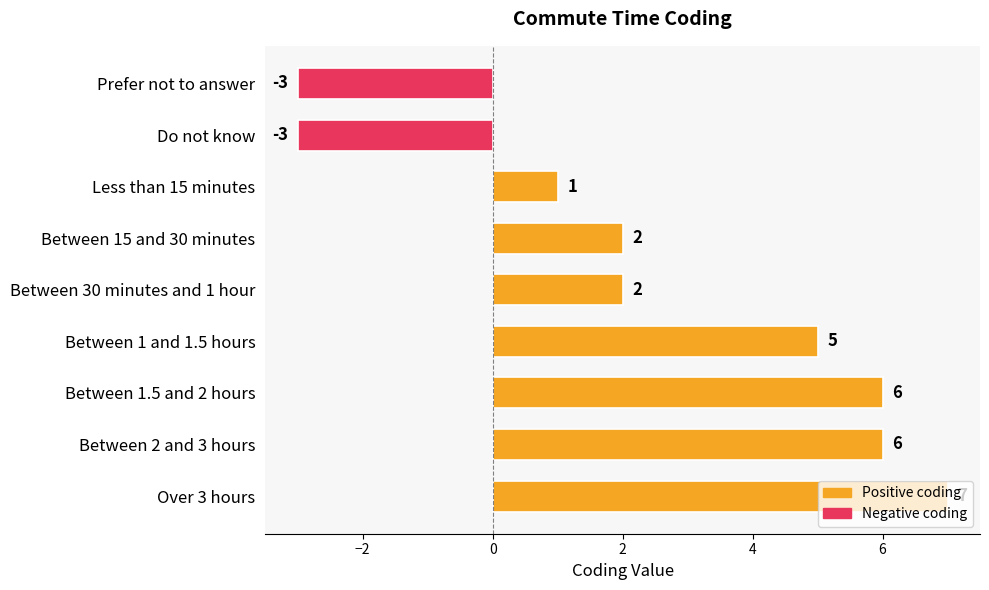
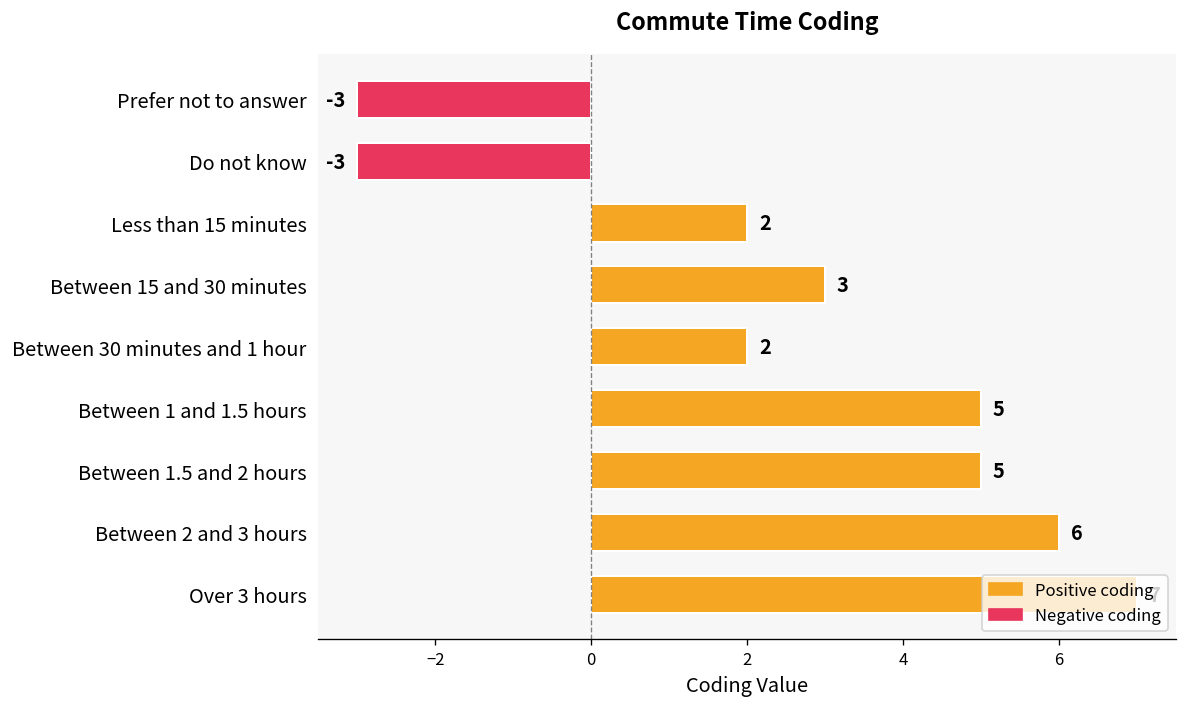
Less than 15 minutes: 1 -> 2
Between 15 and 30 minutes: 2 -> 3
Between 1.5 and 2 hours: 6 -> 5
